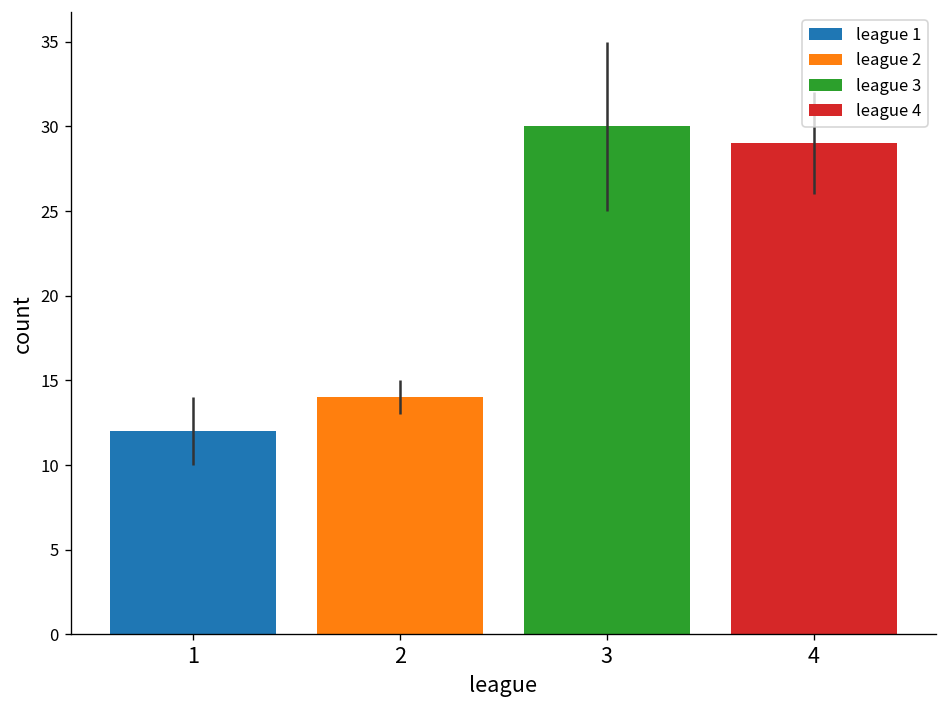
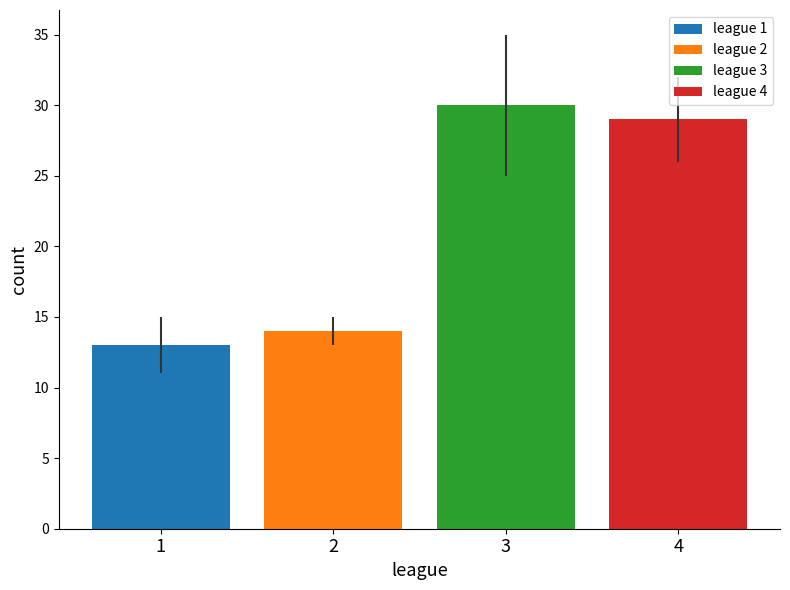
1: 12 -> 13
